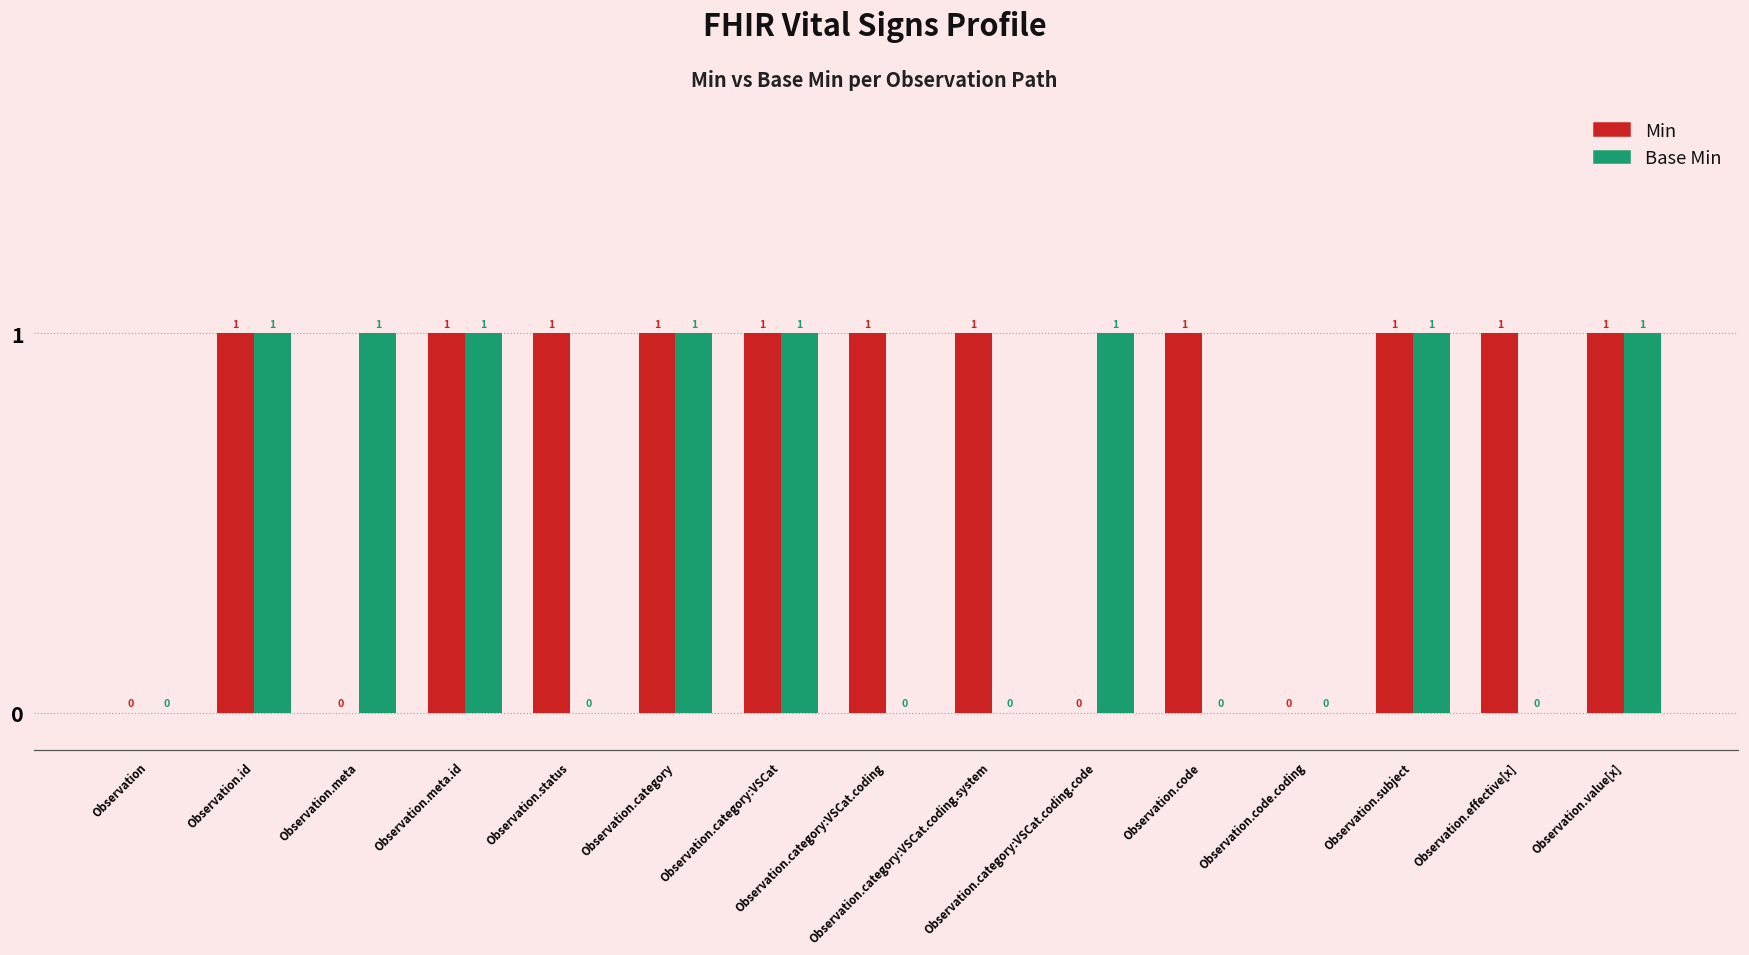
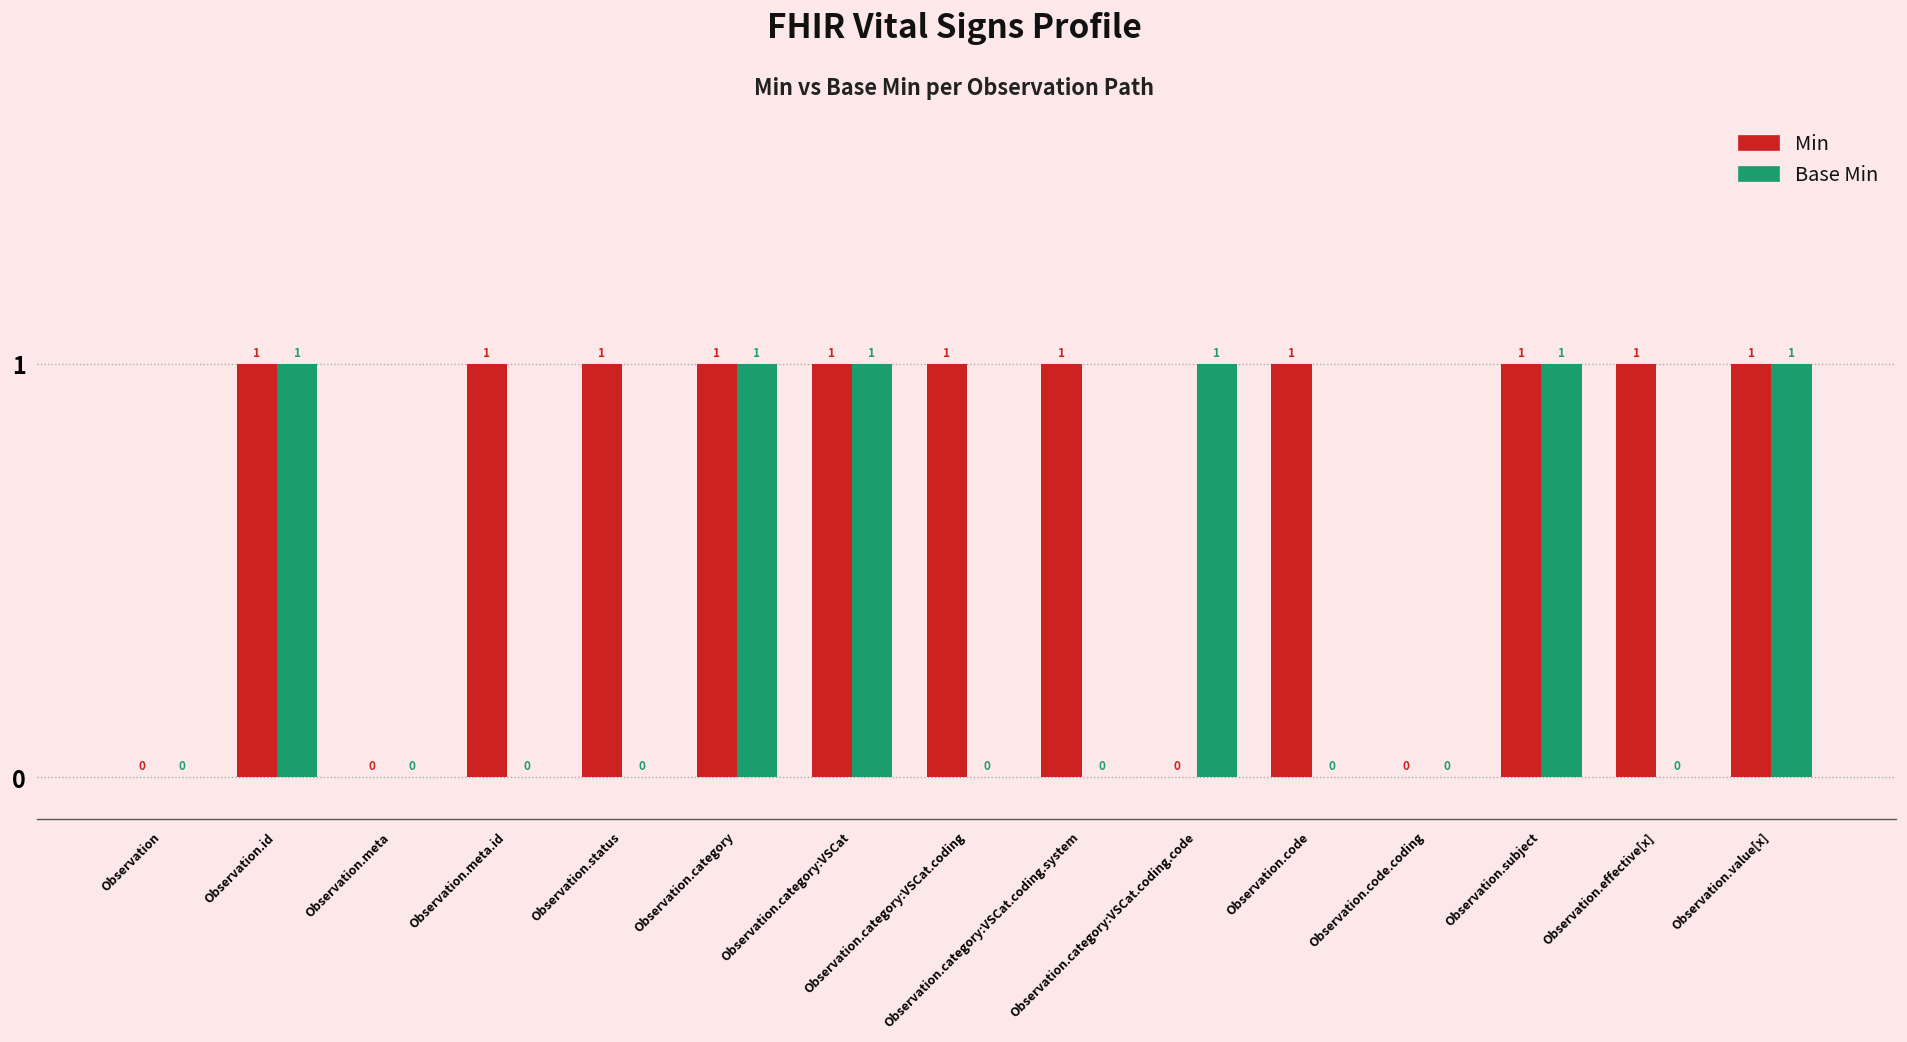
Base Min, Observation.meta: 1 -> 0
Base Min, Observation.meta.id: 1 -> 0
